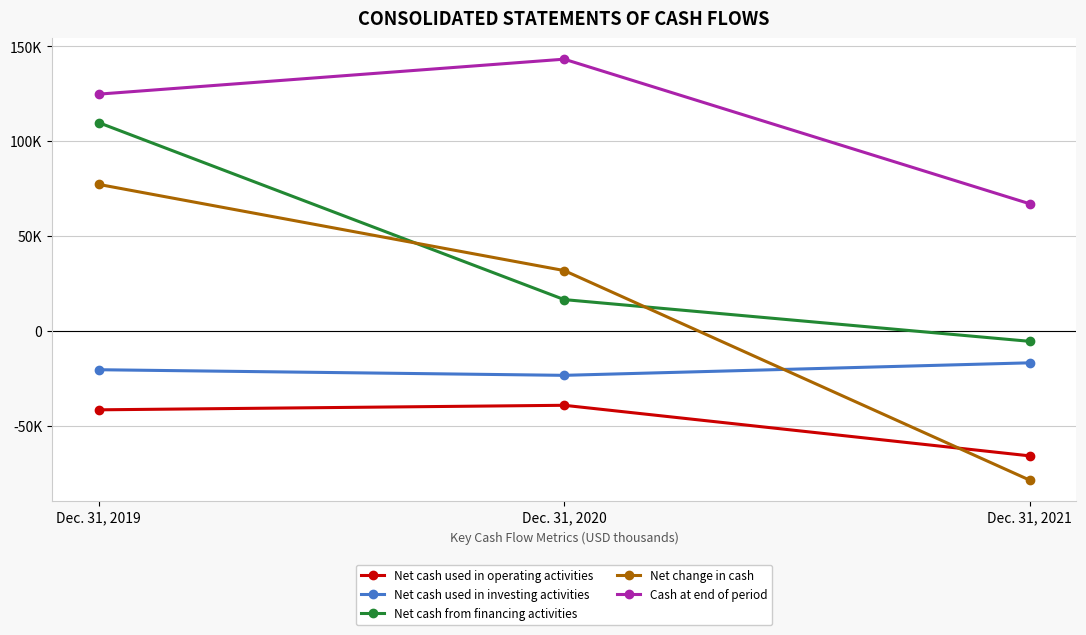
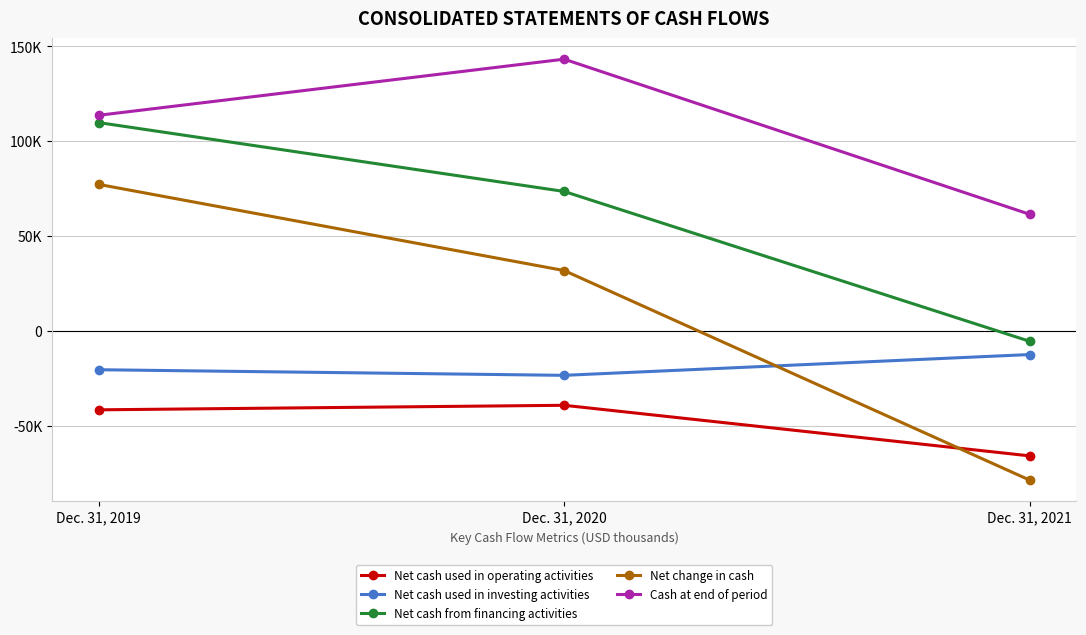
Cash at end of period, Dec. 31, 2019: 125000 -> 114000
Net cash from financing activities, Dec. 31, 2020: 16000 -> 73000
Net cash used in investing activities, Dec. 31, 2021: -17000 -> -13000
Cash at end of period, Dec. 31, 2021: 67000 -> 61000
